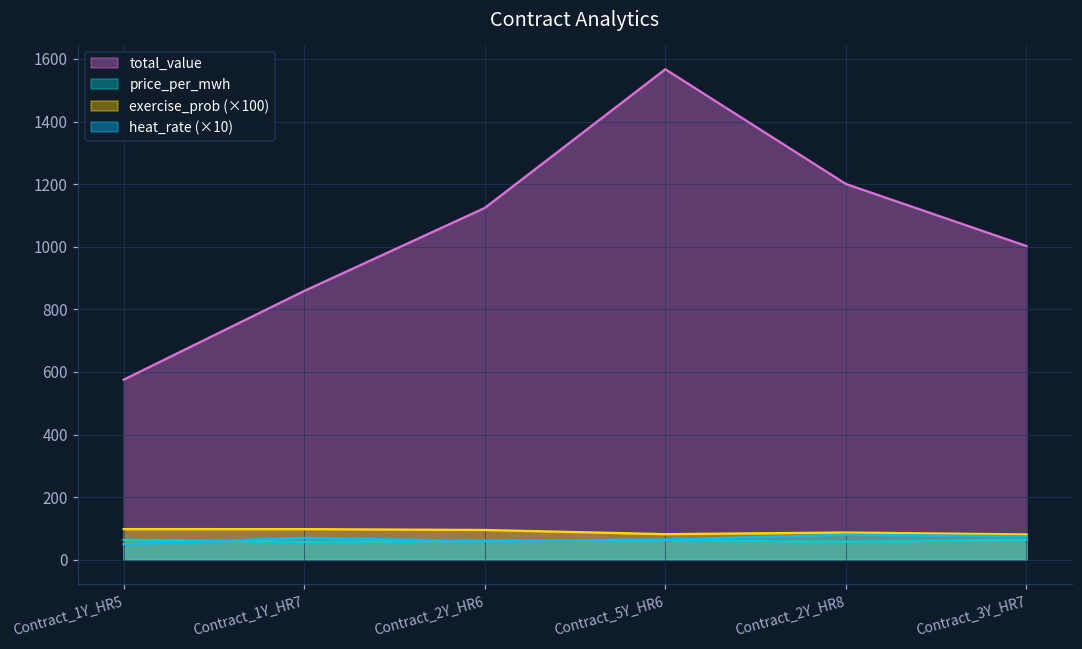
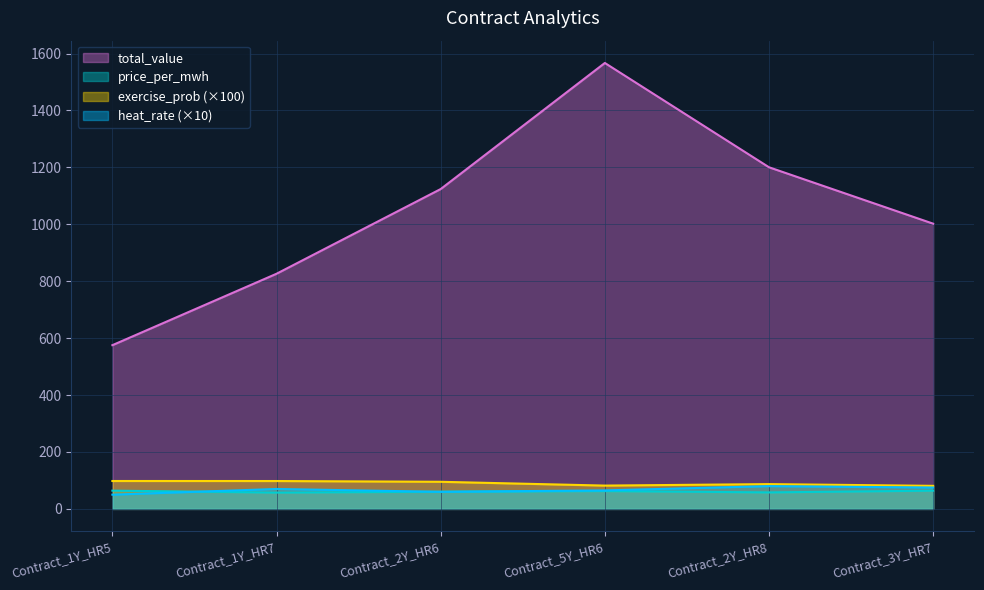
total_value, Contract_1Y_HR7: 860 -> 830
